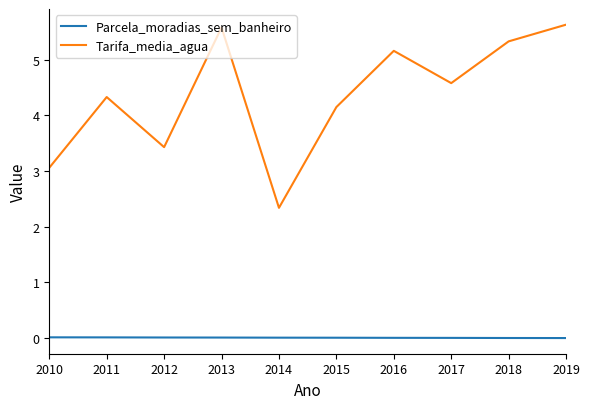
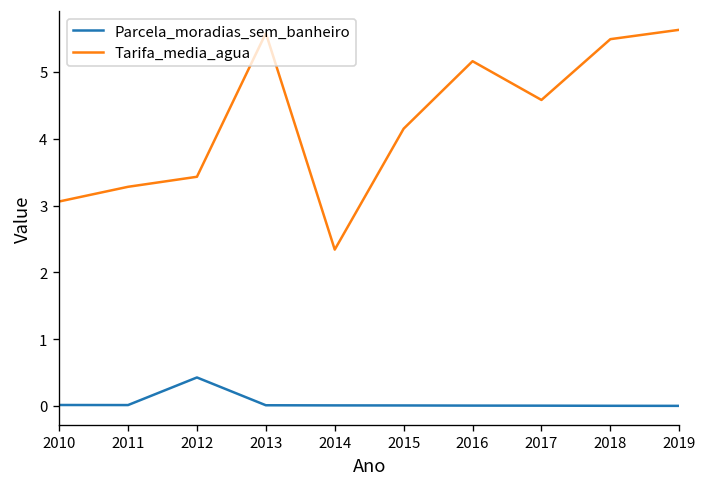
Tarifa_media_agua, 2011: 4.3 -> 3.3
Parcela_moradias_sem_banheiro, 2012: 0.0 -> 0.4
Tarifa_media_agua, 2018: 5.3 -> 5.5
